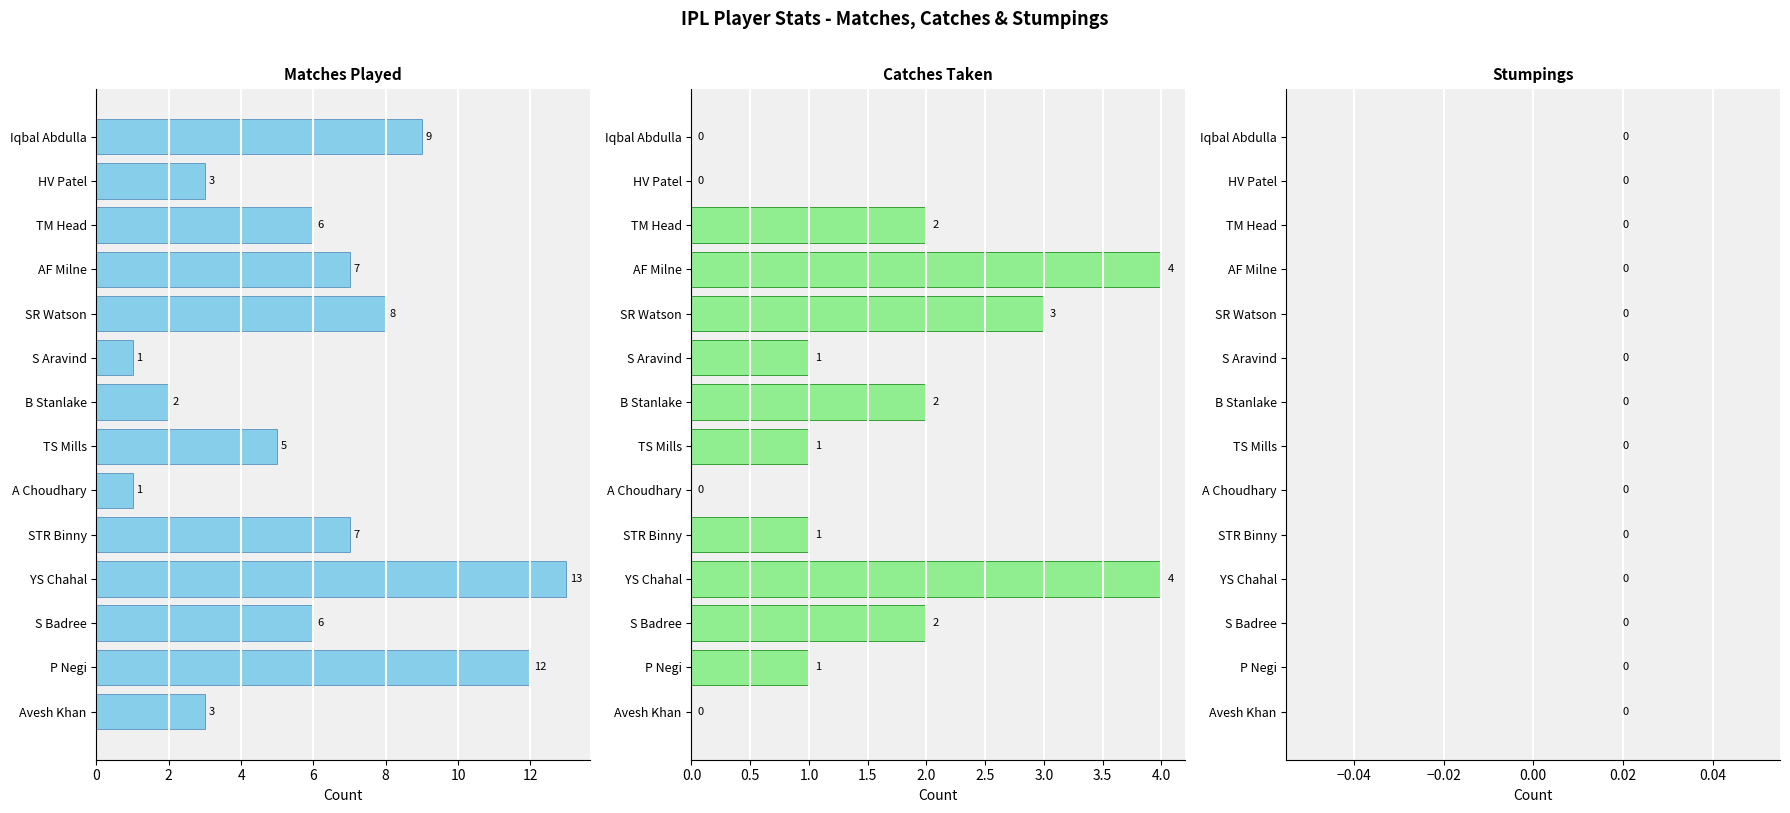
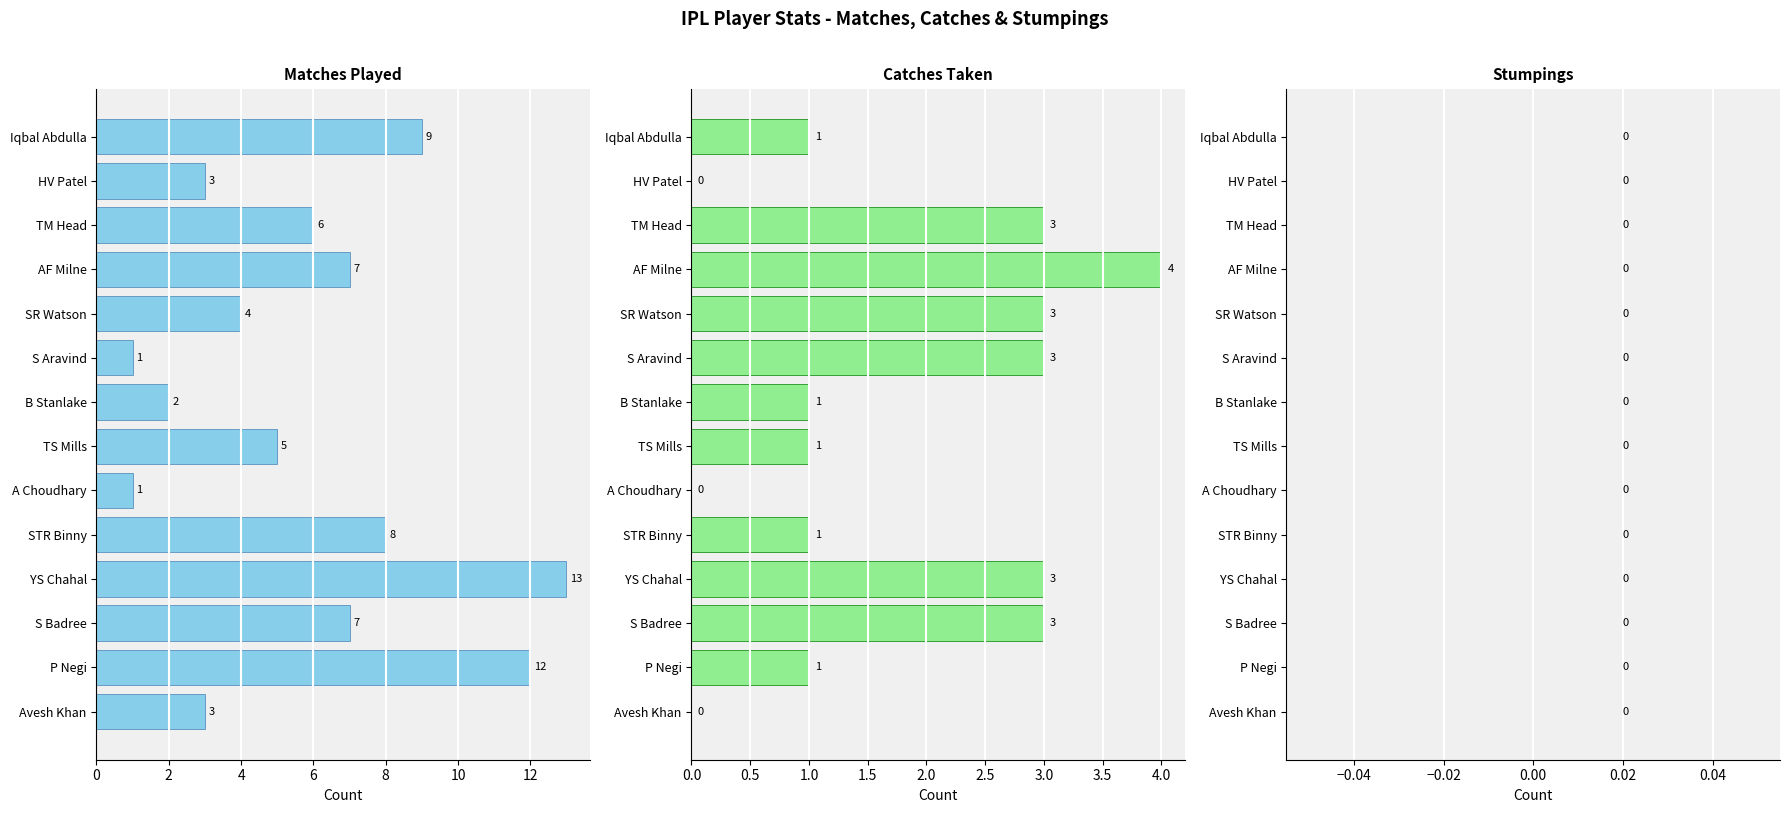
Matches Played, SR Watson: 8 -> 4
Matches Played, STR Binny: 7 -> 8
Matches Played, S Badree: 6 -> 7
Catches Taken, Iqbal Abdulla: 0 -> 1
Catches Taken, TM Head: 2 -> 3
Catches Taken, S Aravind: 1 -> 3
Catches Taken, B Stanlake: 2 -> 1
Catches Taken, YS Chahal: 4 -> 3
Catches Taken, S Badree: 2 -> 3
